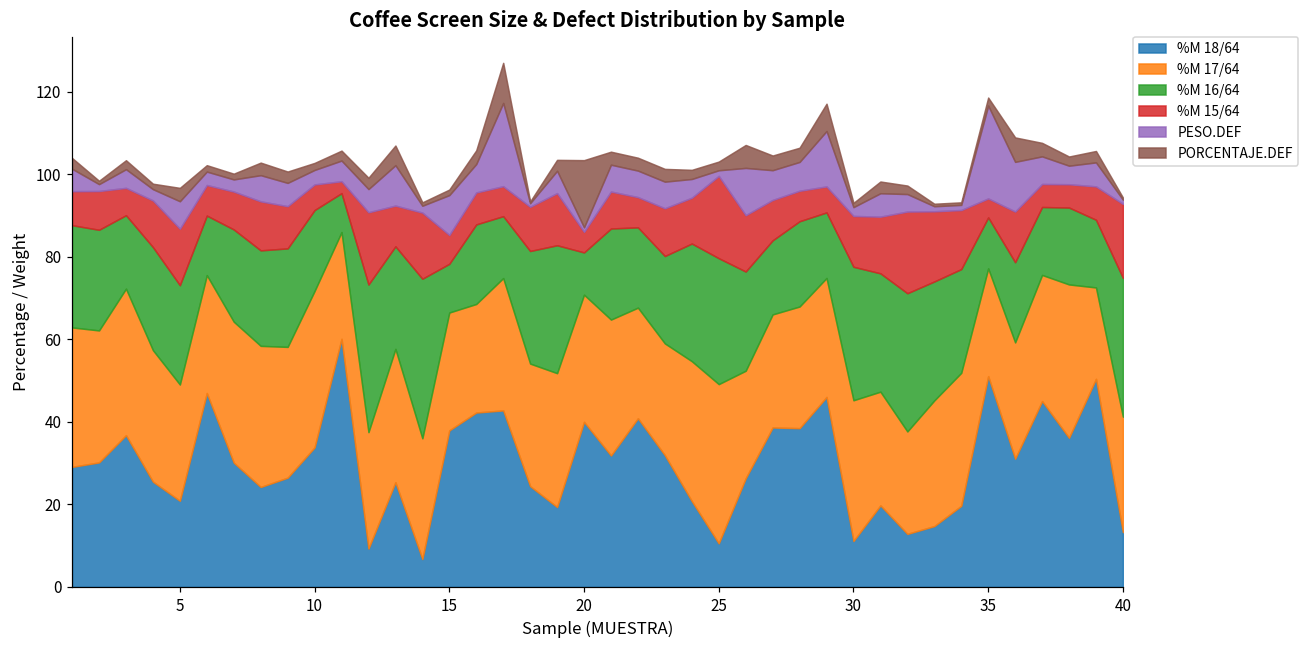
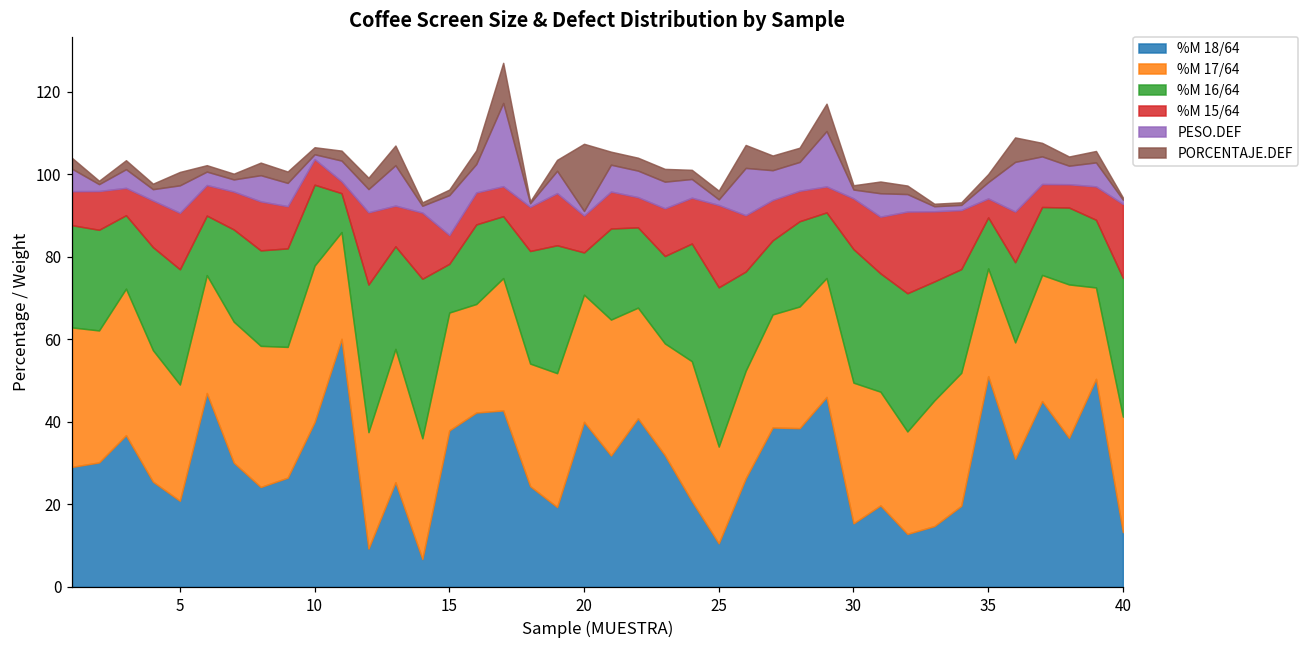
%M 16/64, 5: 24 -> 28
%M 18/64, 10: 34 -> 40
PESO.DEF, 10: 4 -> 1
%M 15/64, 20: 5 -> 9
%M 17/64, 25: 39 -> 23
%M 16/64, 25: 31 -> 39
%M 18/64, 30: 11 -> 15
PESO.DEF, 35: 23 -> 4
